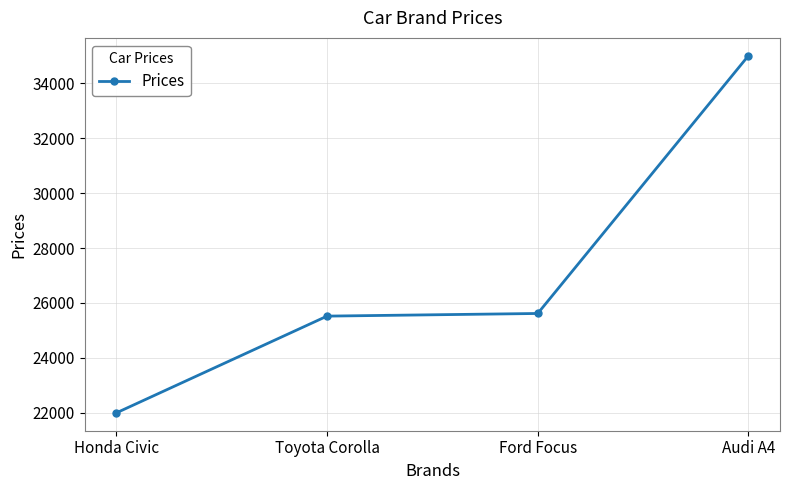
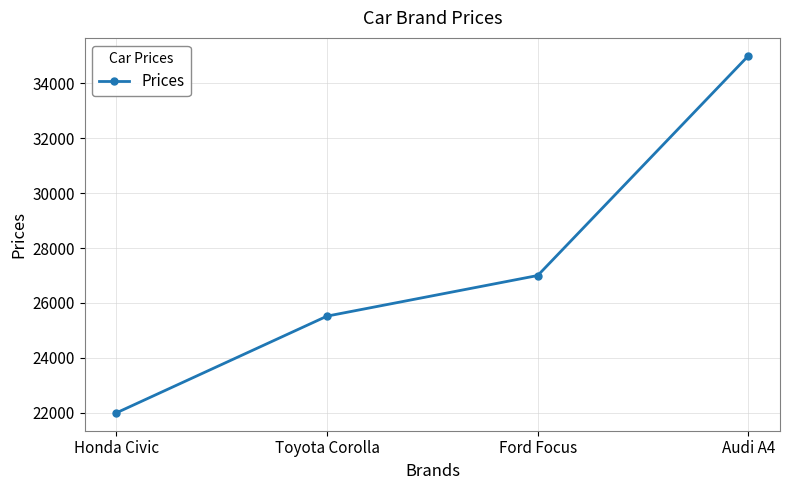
Ford Focus: 25600 -> 27000
